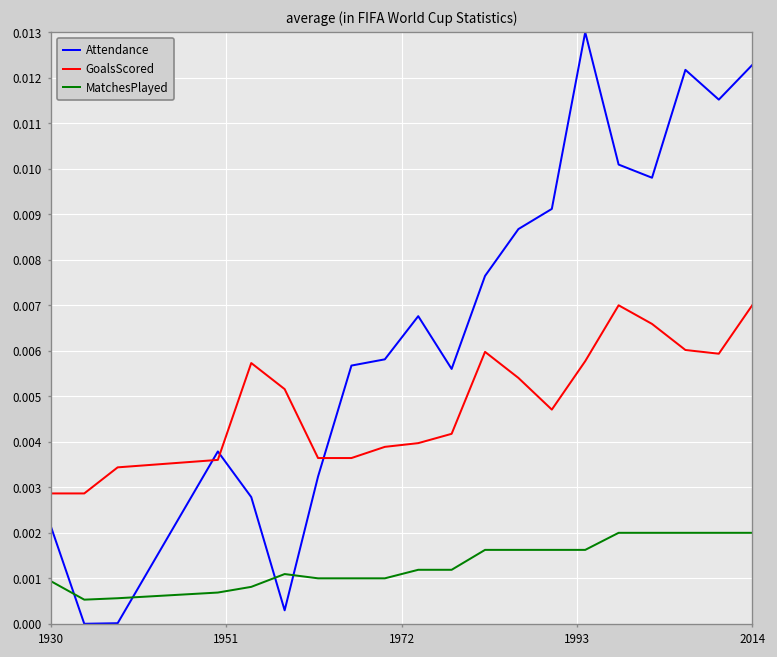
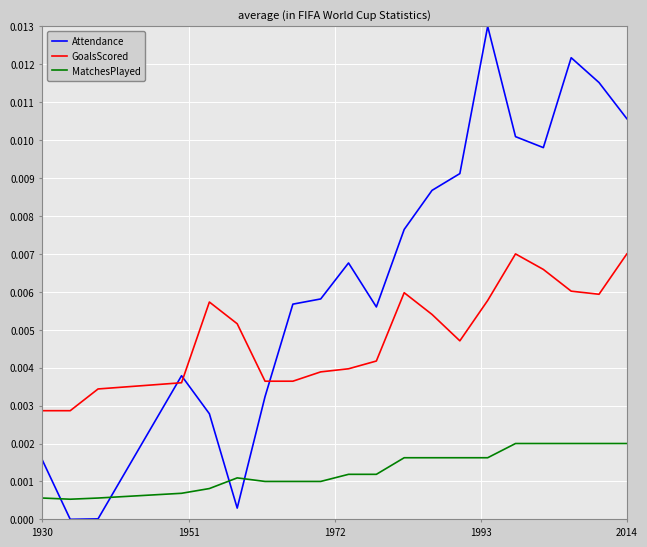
Attendance, 1930: 0.0021 -> 0.0016
MatchesPlayed, 1930: 0.0009 -> 0.0006
Attendance, 2014: 0.0123 -> 0.0106
